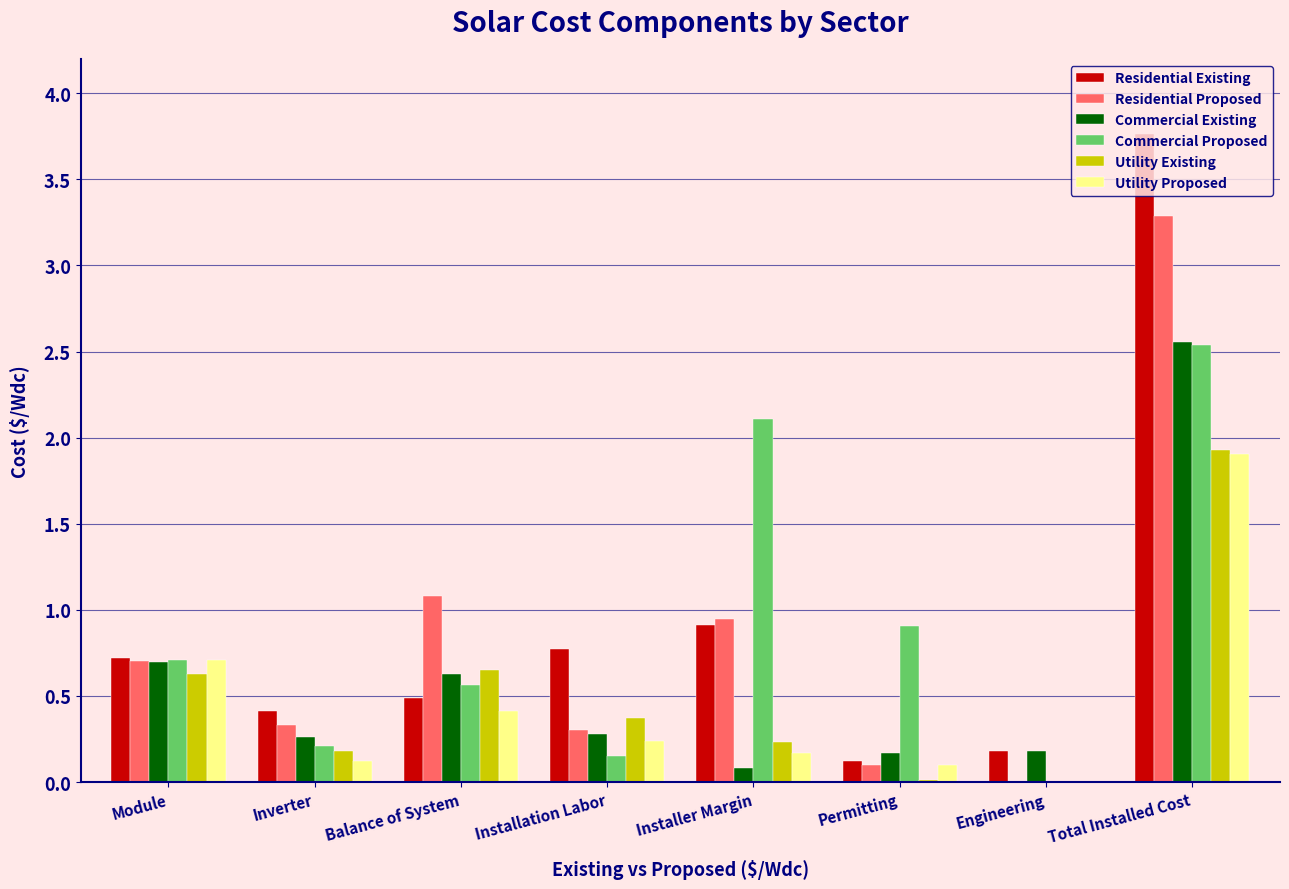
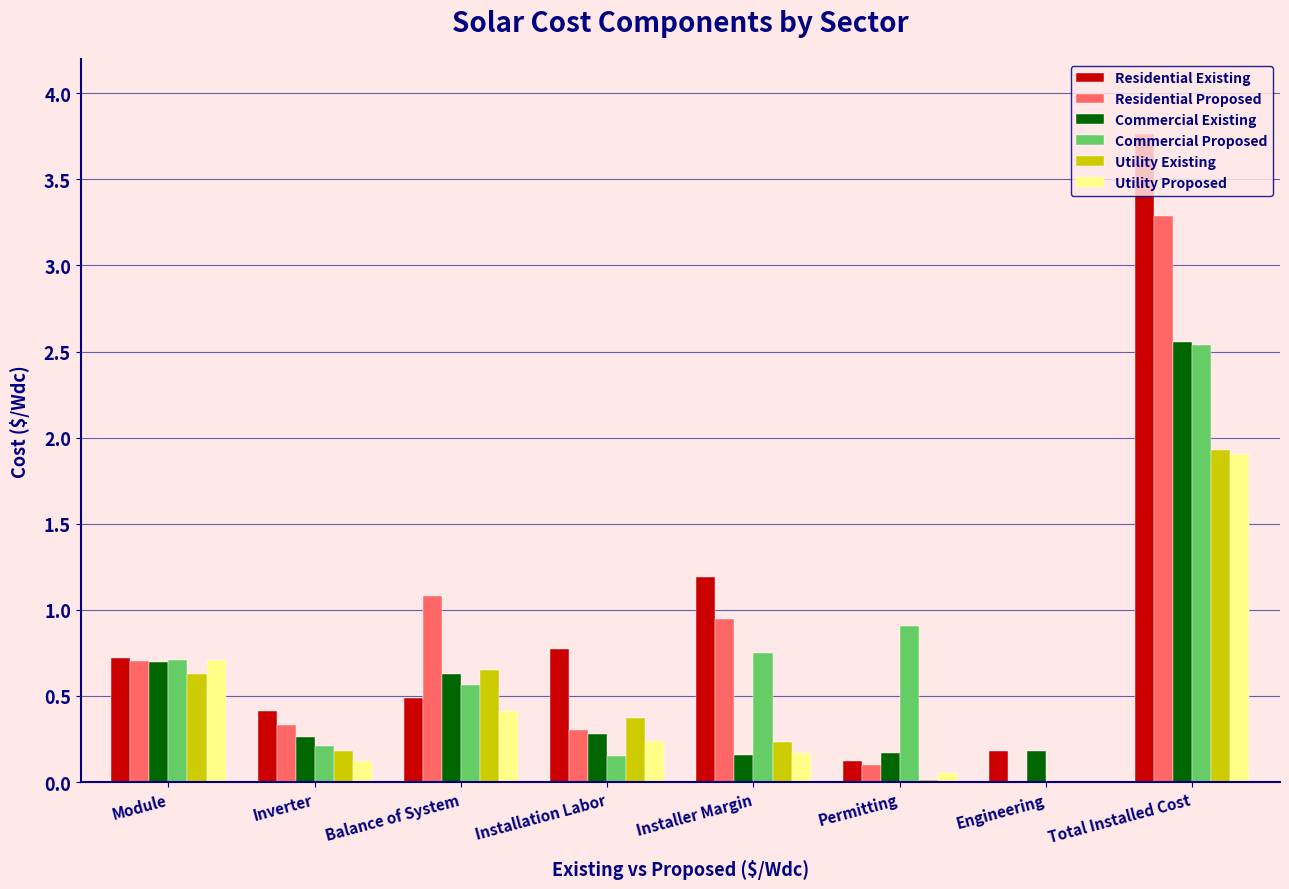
Residential Existing, Installer Margin: 0.91 -> 1.19
Commercial Existing, Installer Margin: 0.08 -> 0.16
Commercial Proposed, Installer Margin: 2.11 -> 0.75
Utility Proposed, Permitting: 0.10 -> 0.05
